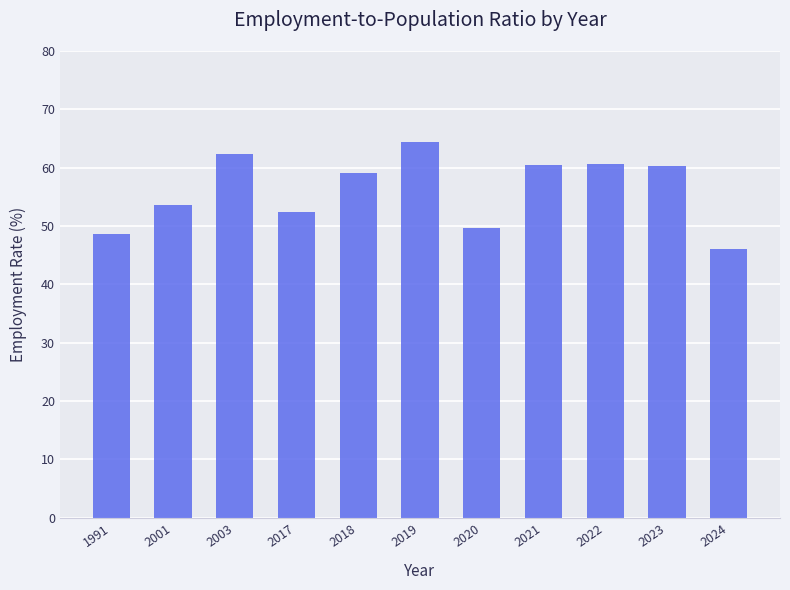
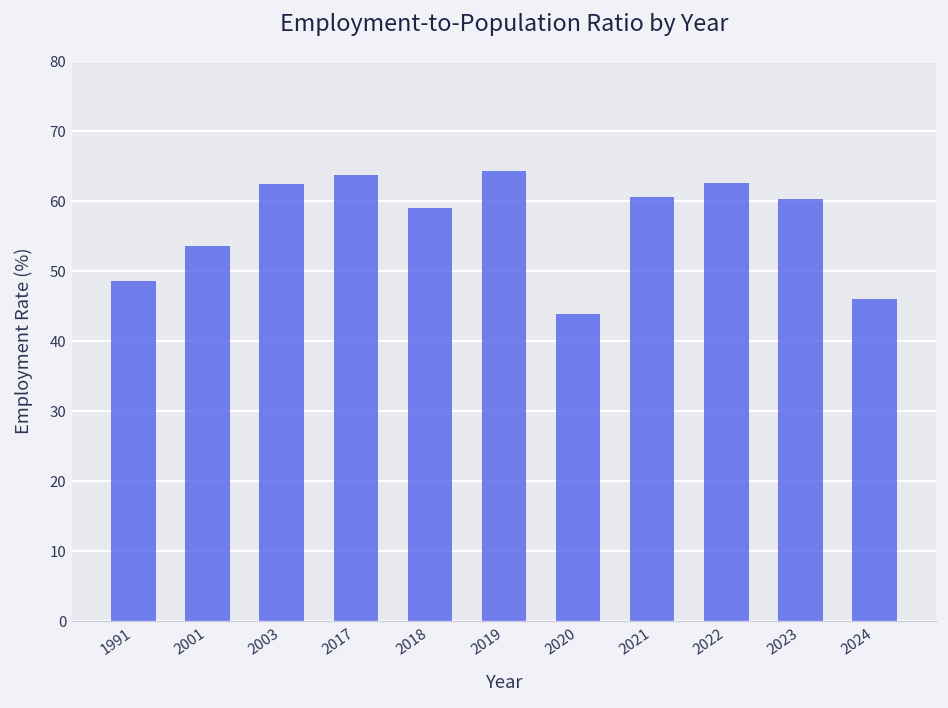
2017: 52 -> 64
2020: 50 -> 44
2022: 61 -> 63
